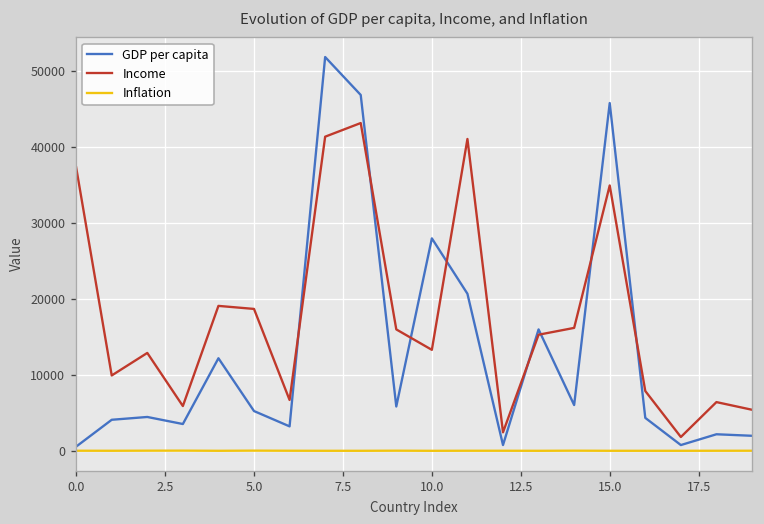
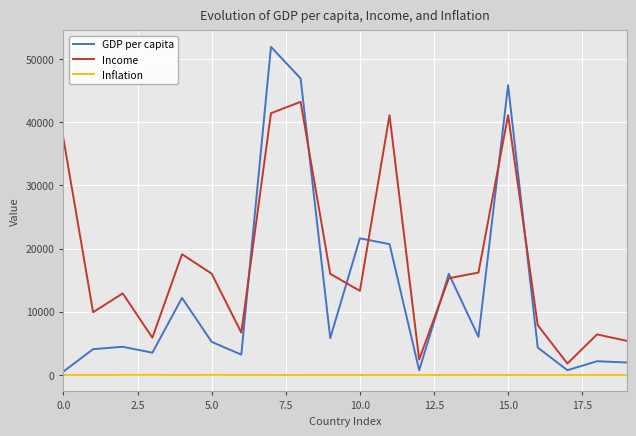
Income, 5.0: 19000 -> 16000
GDP per capita, 10.0: 28000 -> 22000
Income, 15.0: 35000 -> 41000
